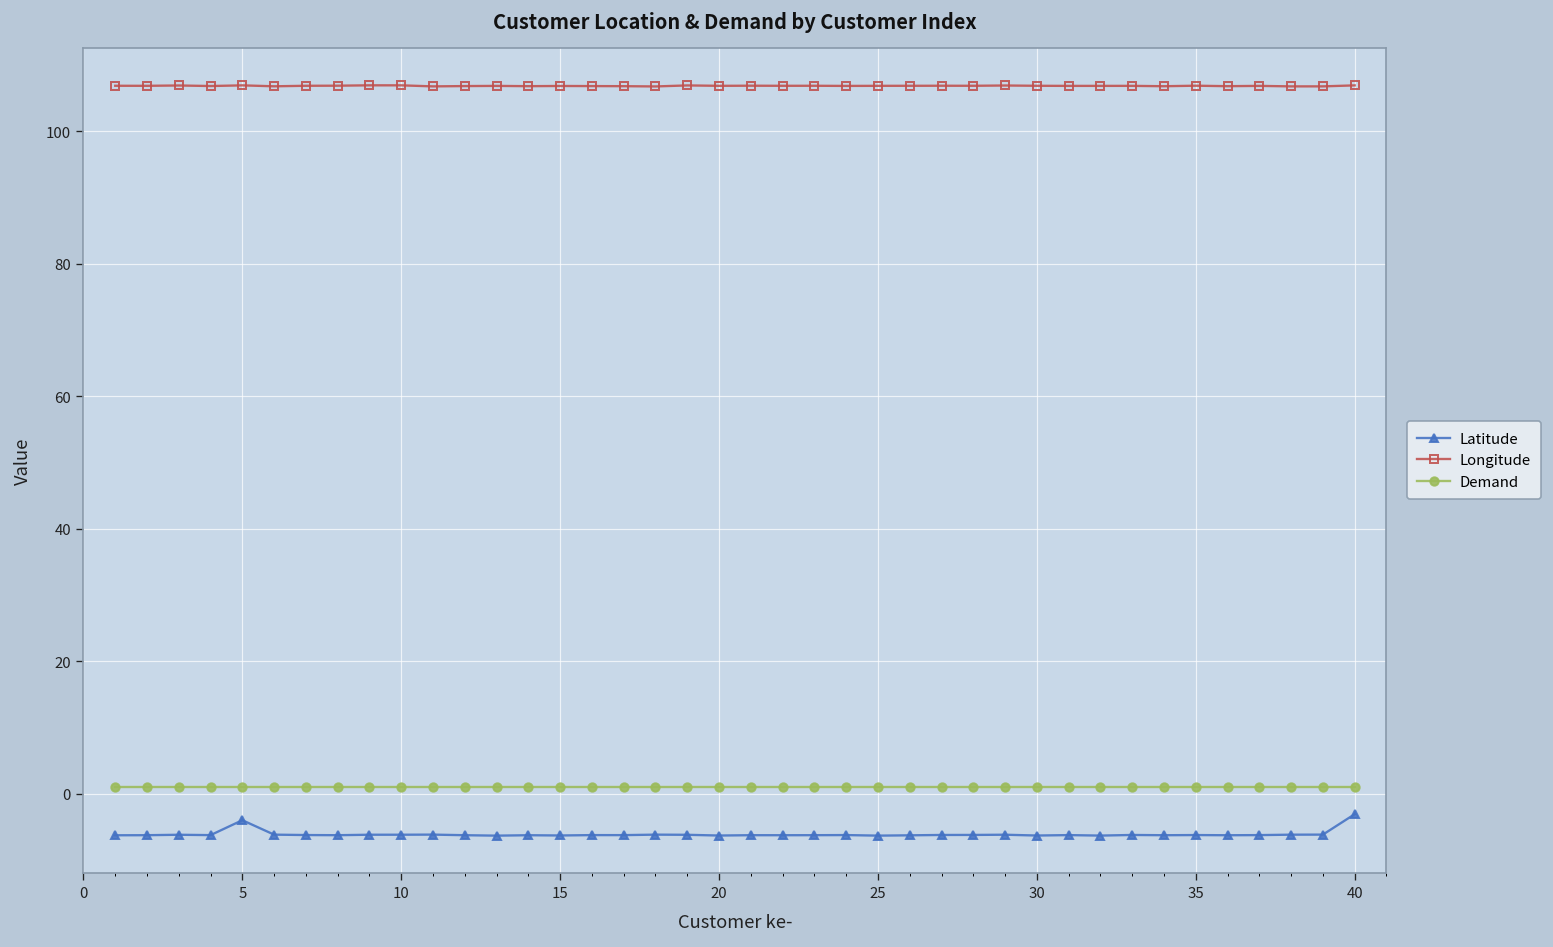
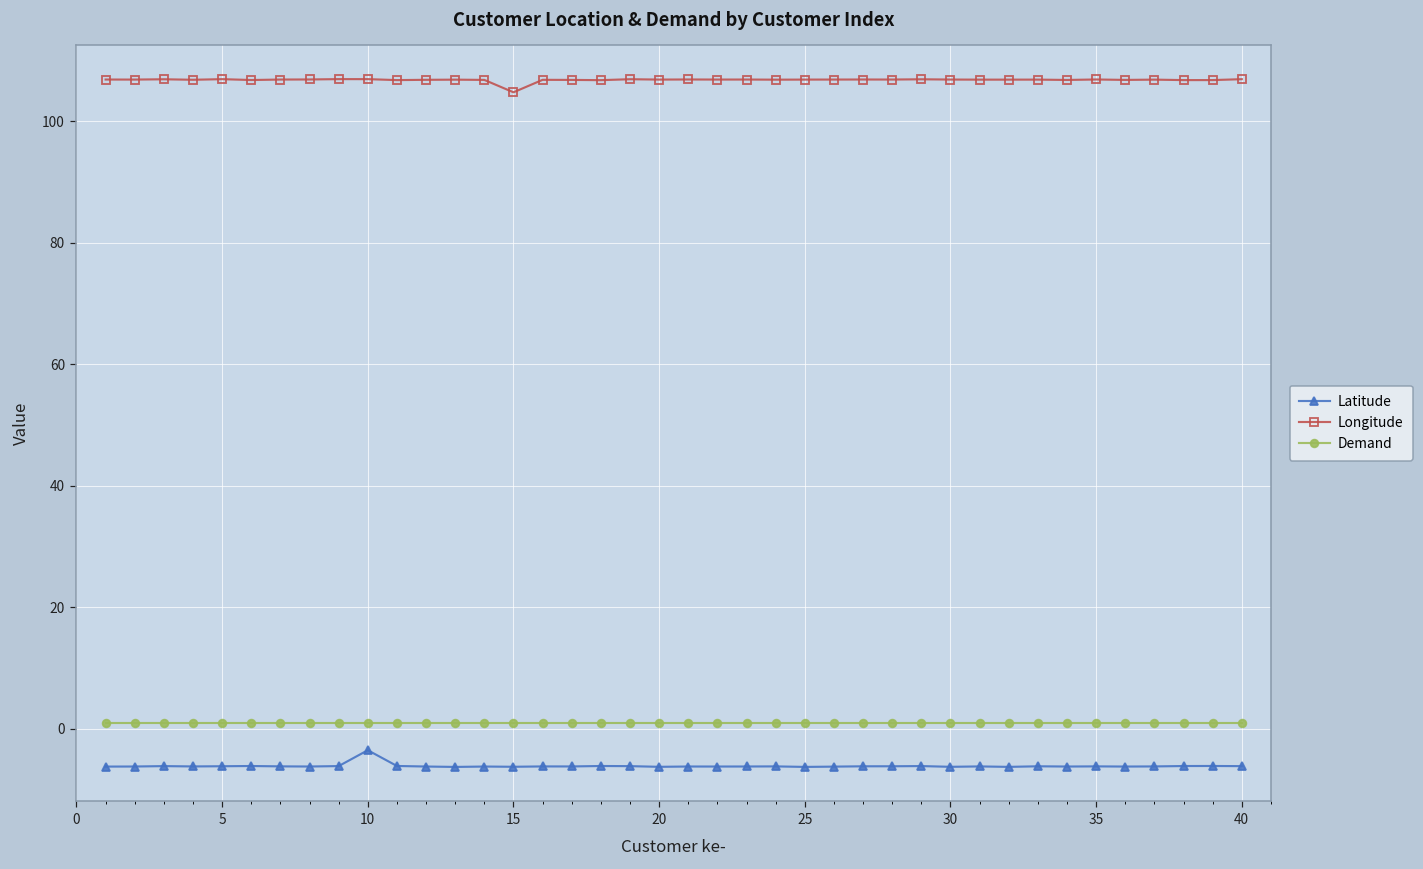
Latitude, 5: -4 -> -6
Latitude, 10: -6 -> -4
Longitude, 15: 107 -> 105
Latitude, 40: -3 -> -6
